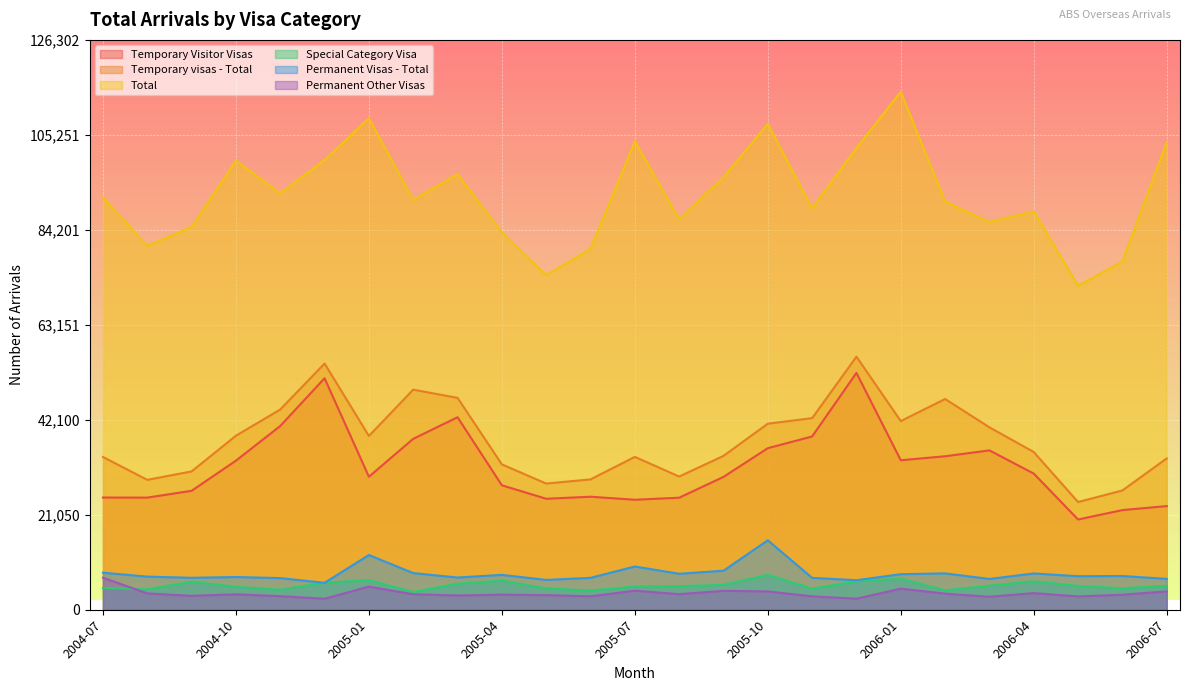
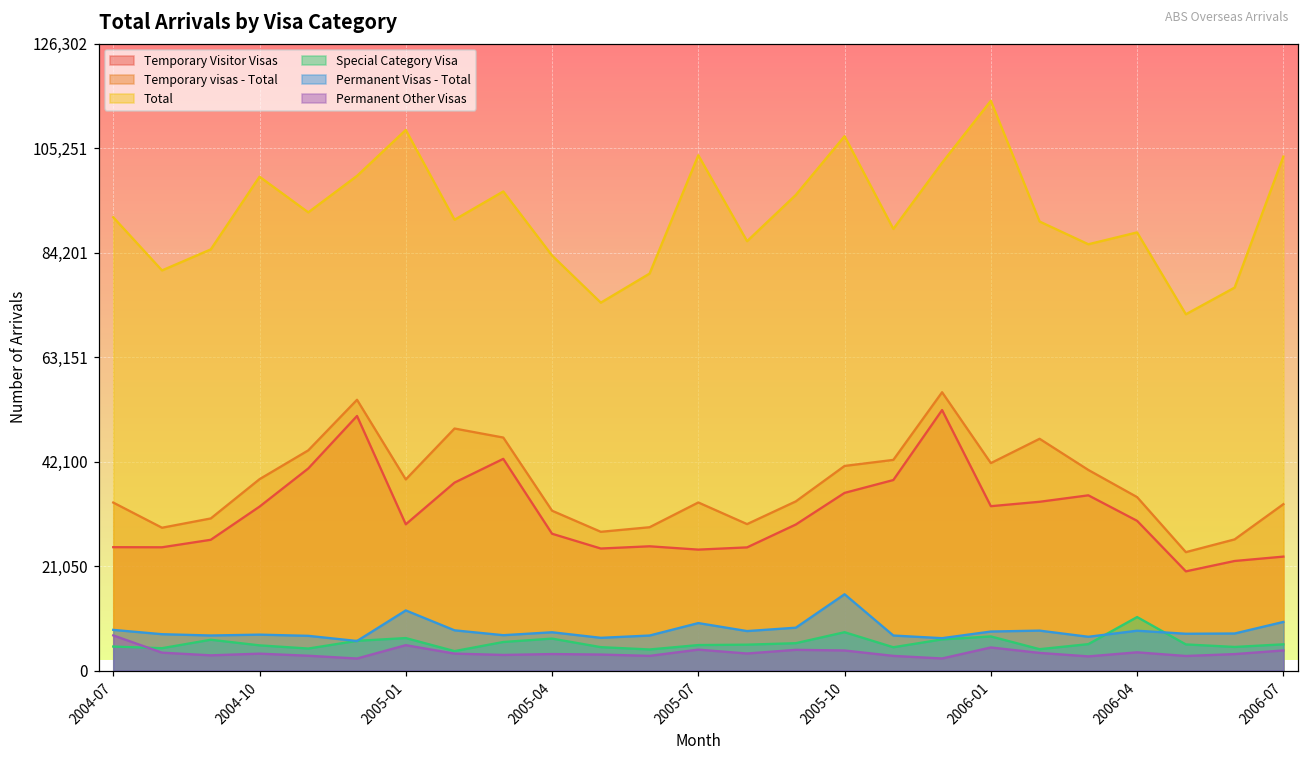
Special Category Visa, 2006-04: 6,000 -> 11,000
Permanent Visas - Total, 2006-07: 7,000 -> 10,000
